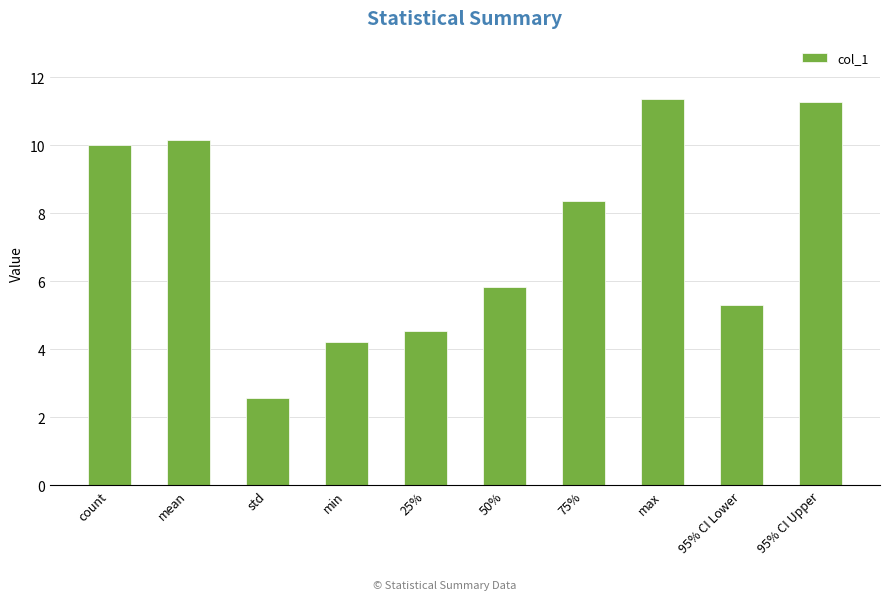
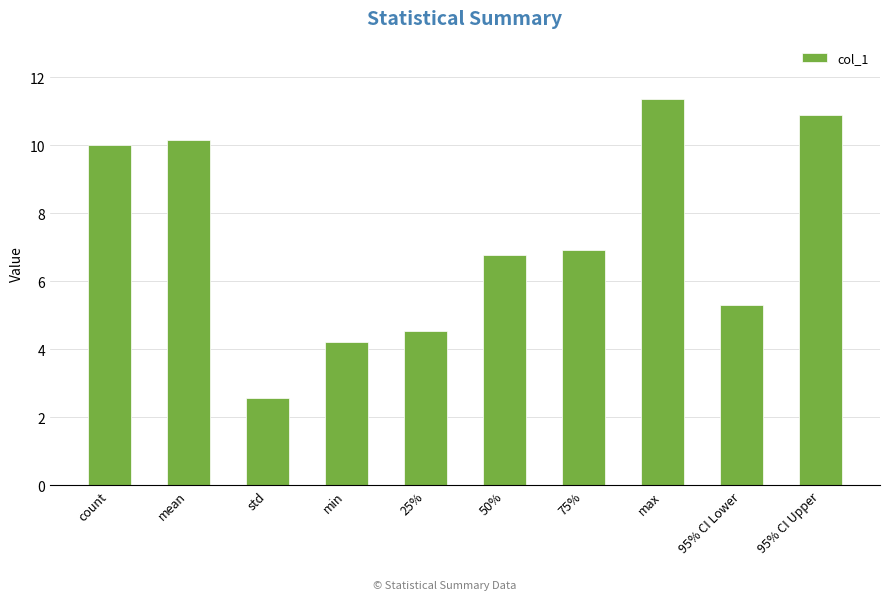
50%: 5.8 -> 6.8
75%: 8.3 -> 6.9
95% CI Upper: 11.3 -> 10.9
